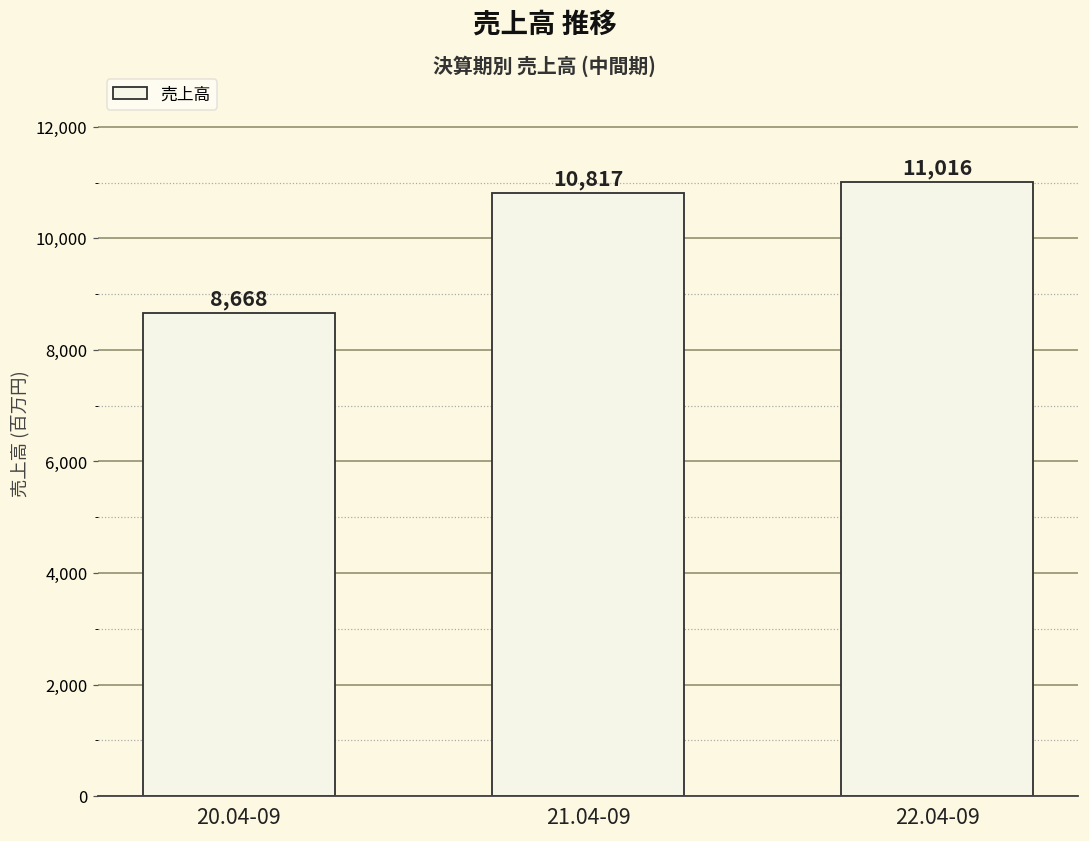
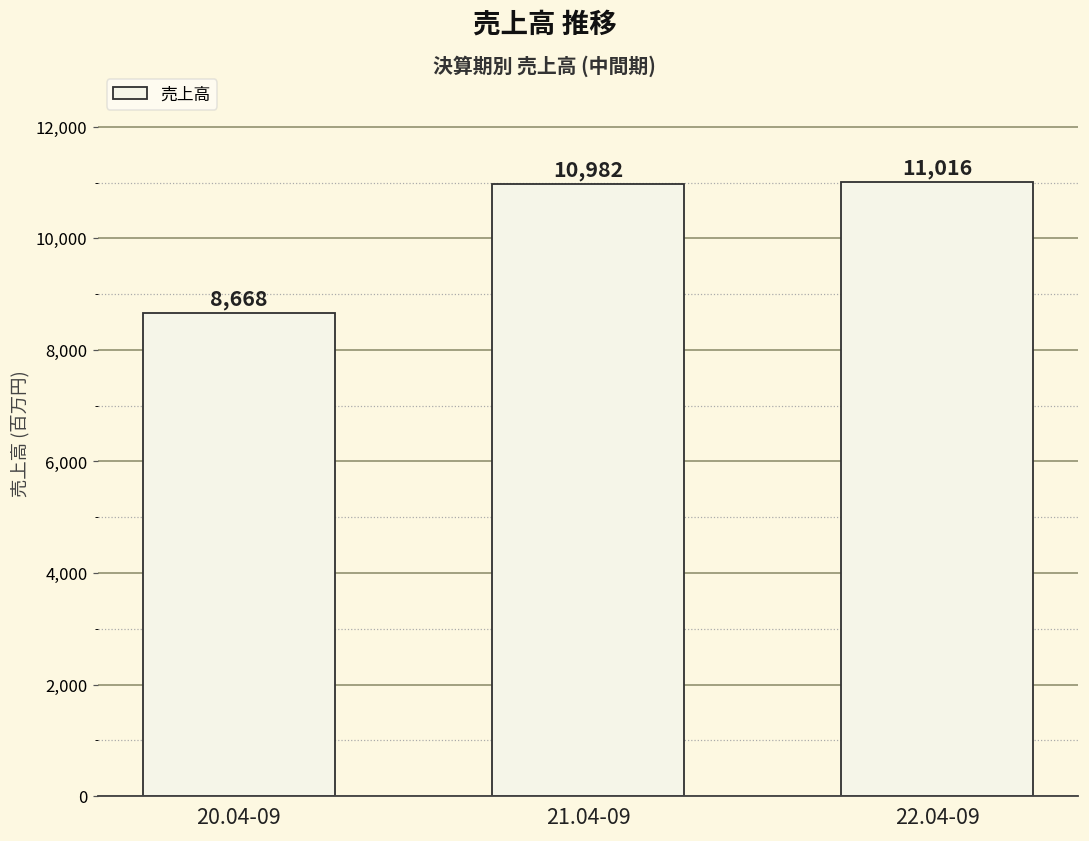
21.04-09: 10,817 -> 10,982
